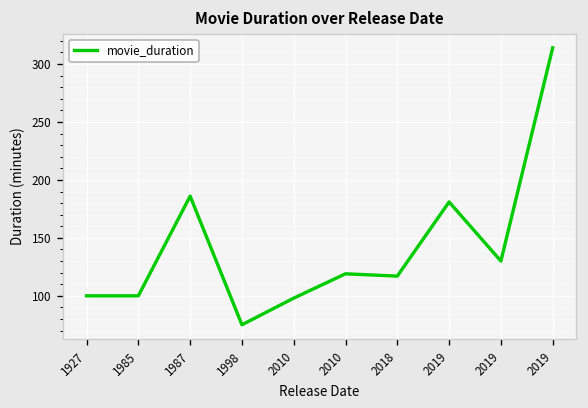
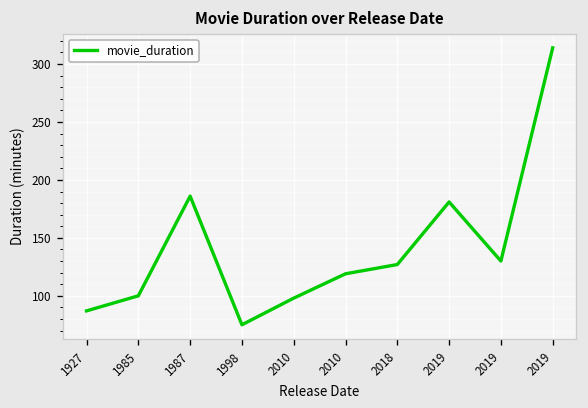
1927: 100 -> 90
2018: 120 -> 130
